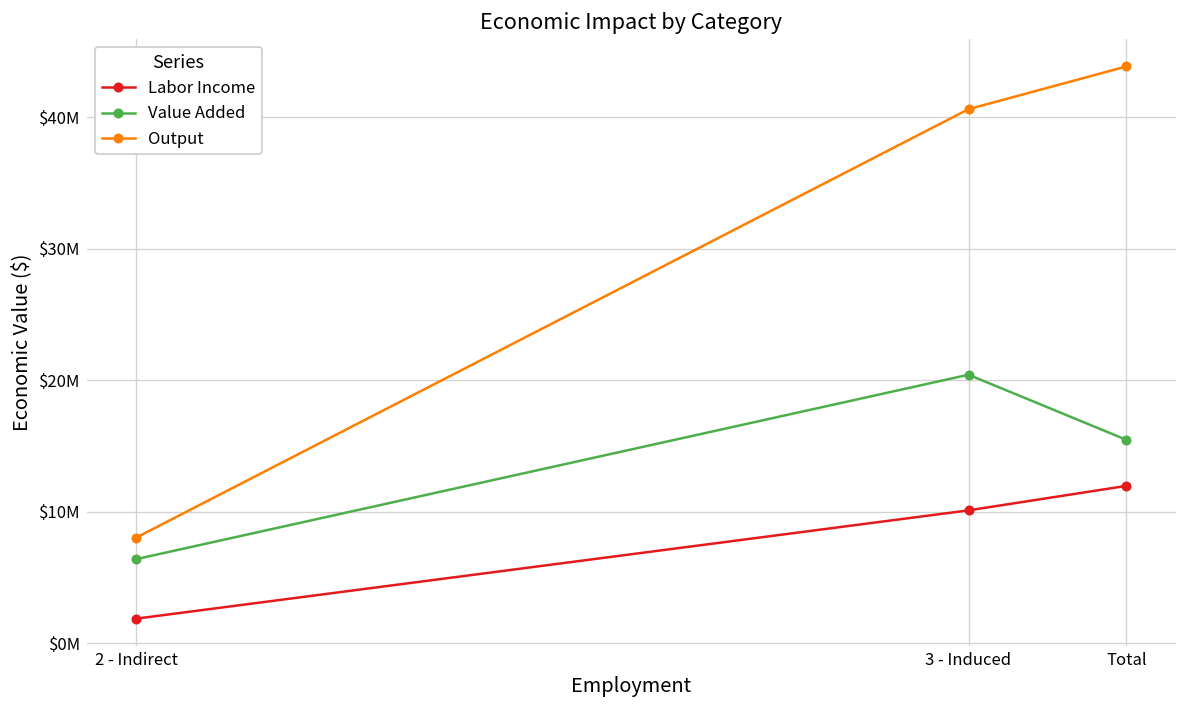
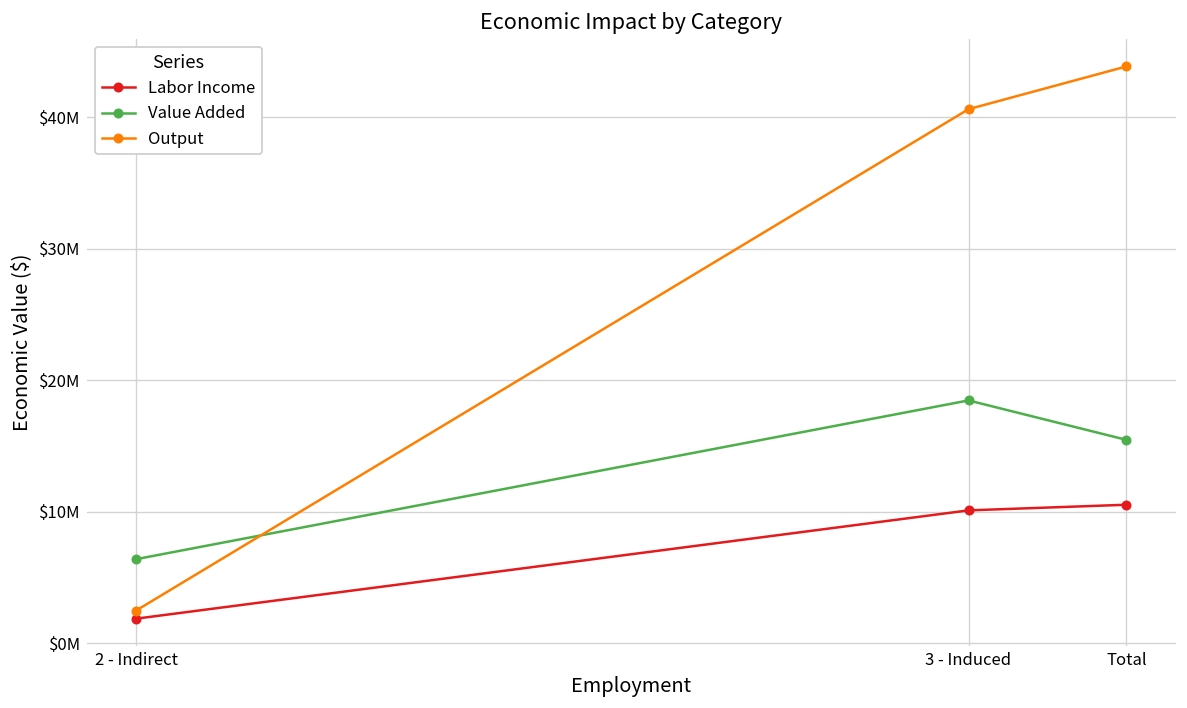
Output, 2 - Indirect: $8000000 -> $2500000
Value Added, 3 - Induced: $20400000 -> $18500000
Labor Income, Total: $12000000 -> $10500000
